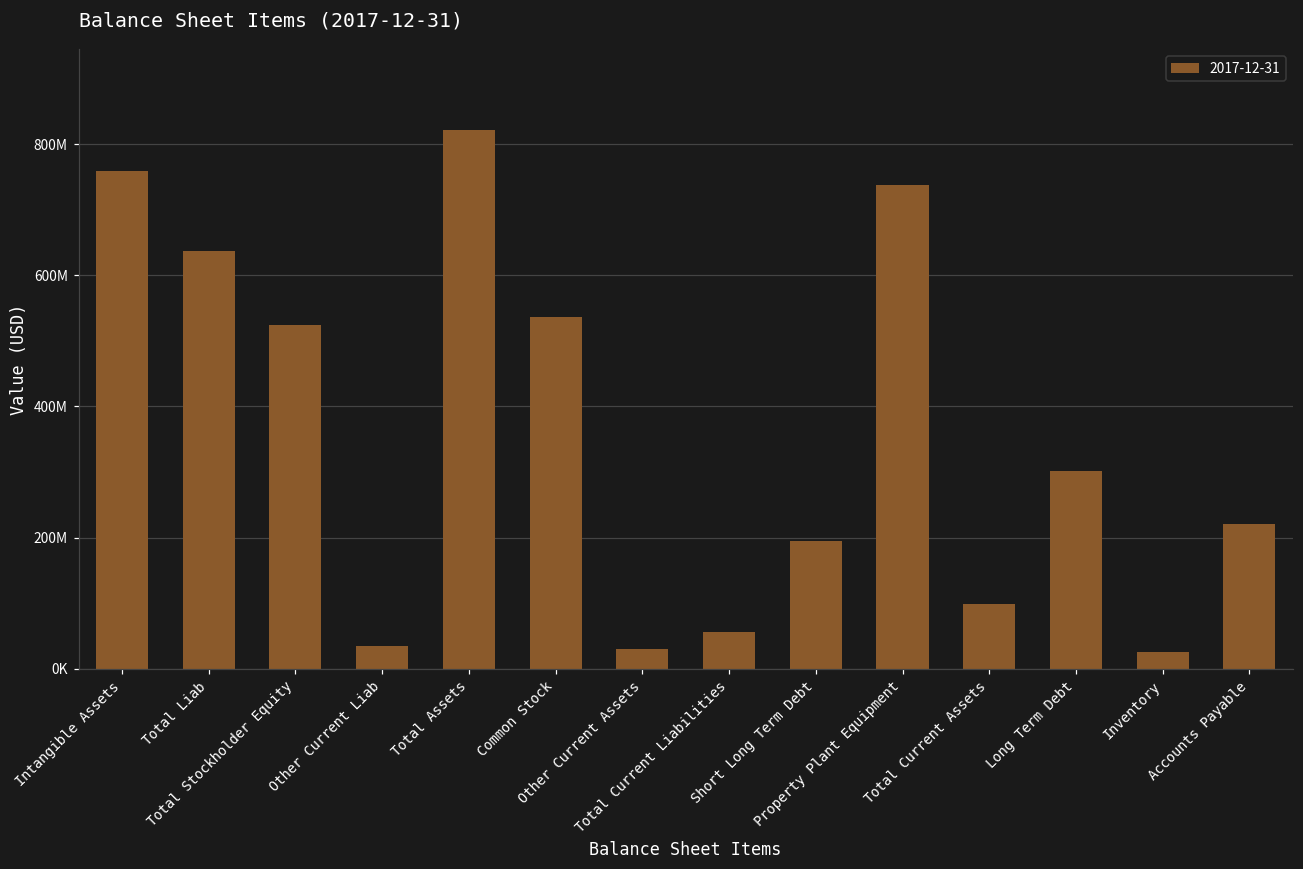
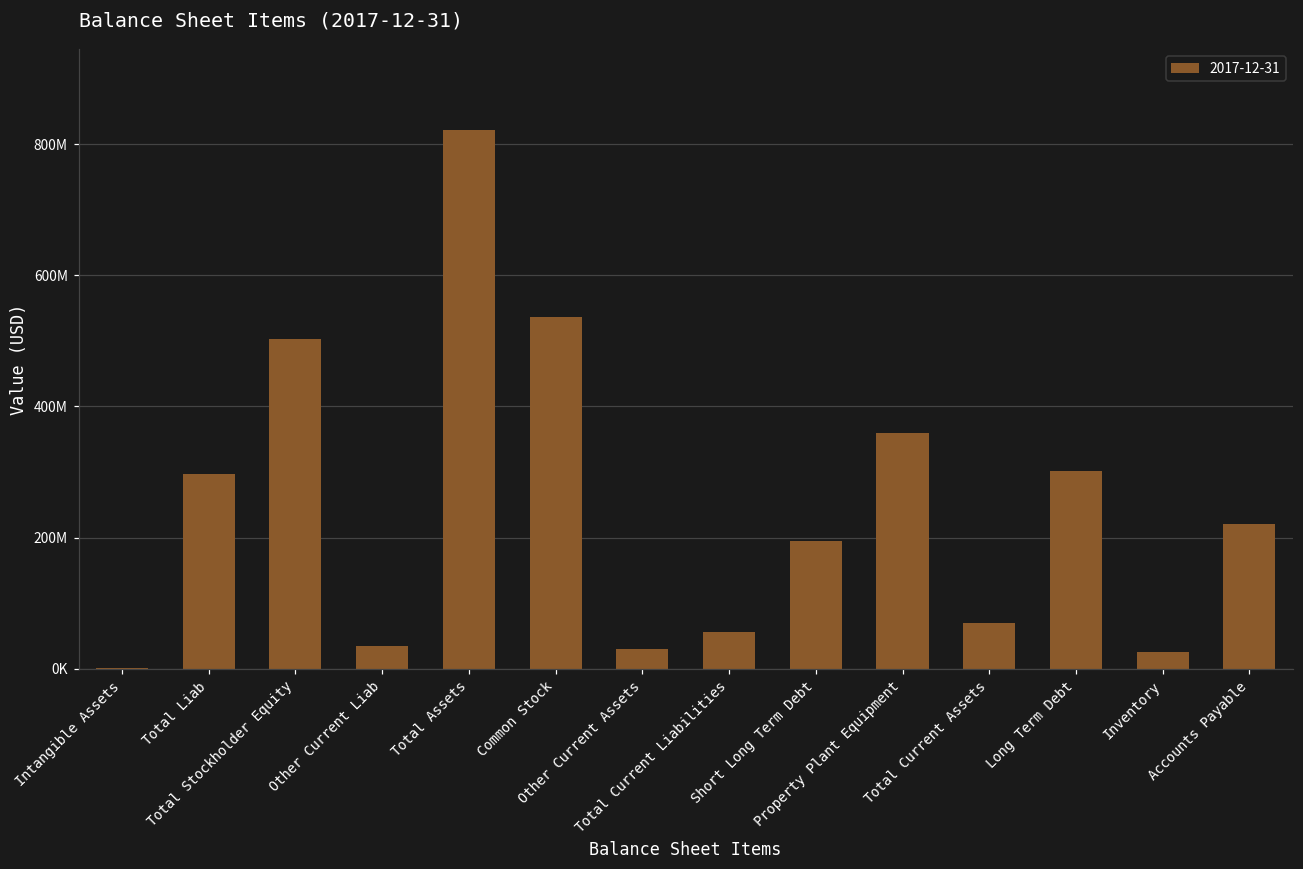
Intangible Assets: 760000000 -> 0
Total Liab: 640000000 -> 300000000
Total Stockholder Equity: 520000000 -> 500000000
Property Plant Equipment: 740000000 -> 360000000
Total Current Assets: 100000000 -> 70000000
